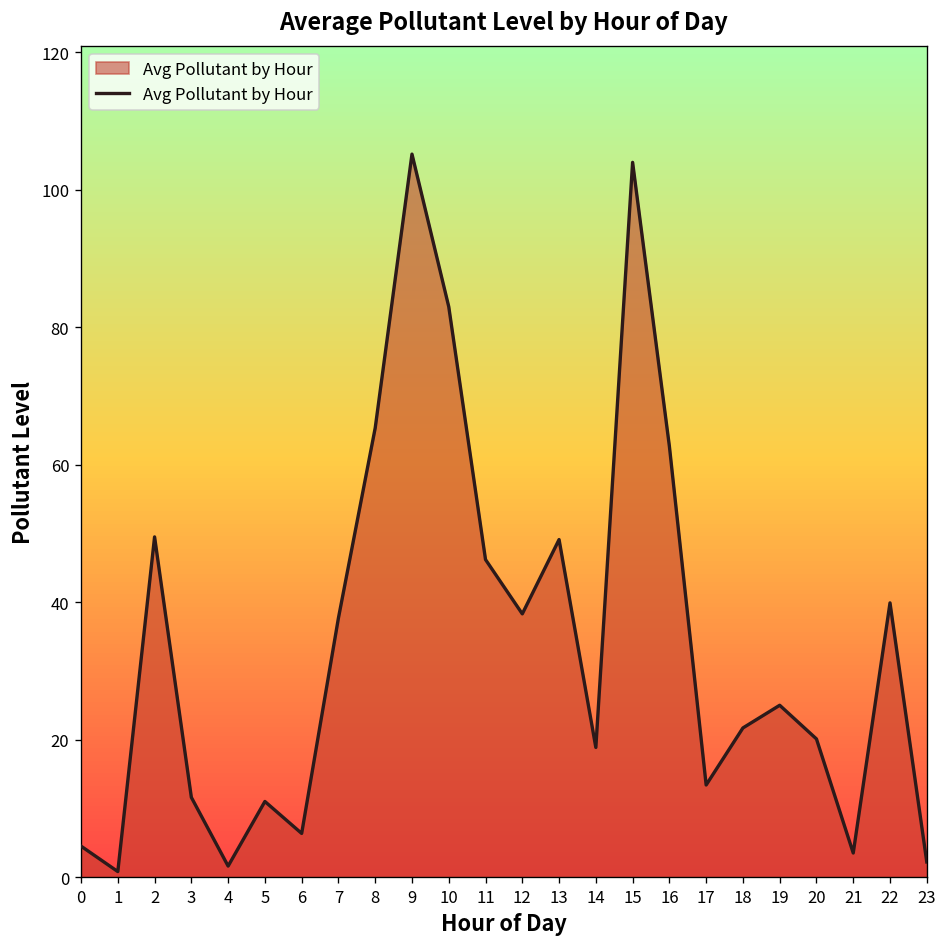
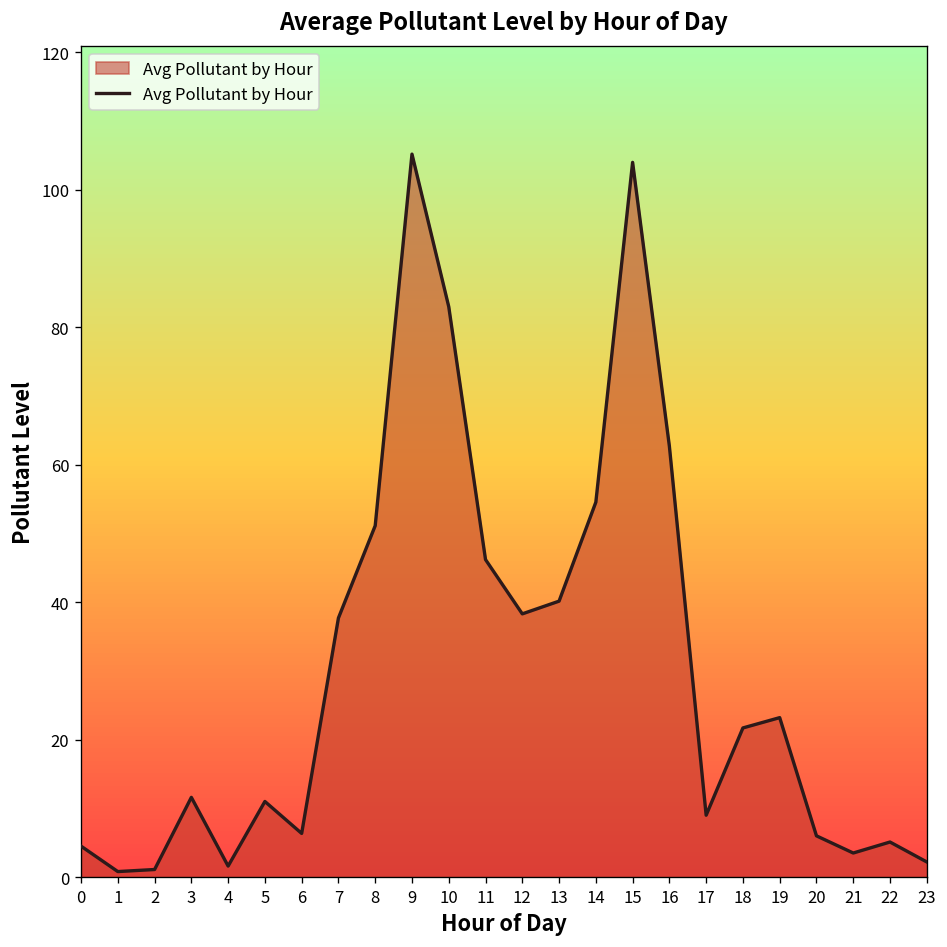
2: 50 -> 1
8: 65 -> 51
13: 49 -> 40
14: 19 -> 55
17: 13 -> 9
19: 25 -> 23
20: 20 -> 6
22: 40 -> 5
